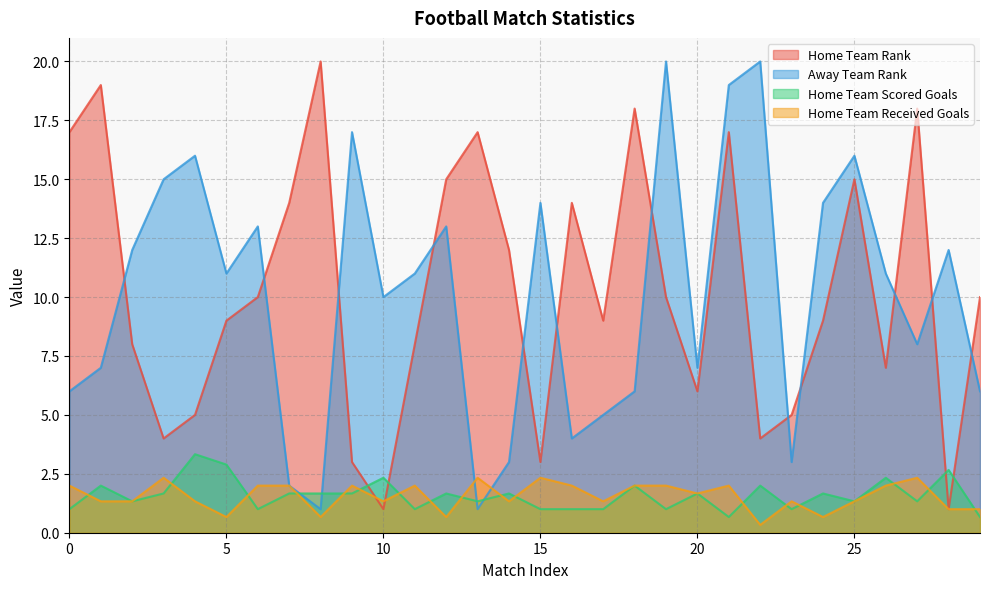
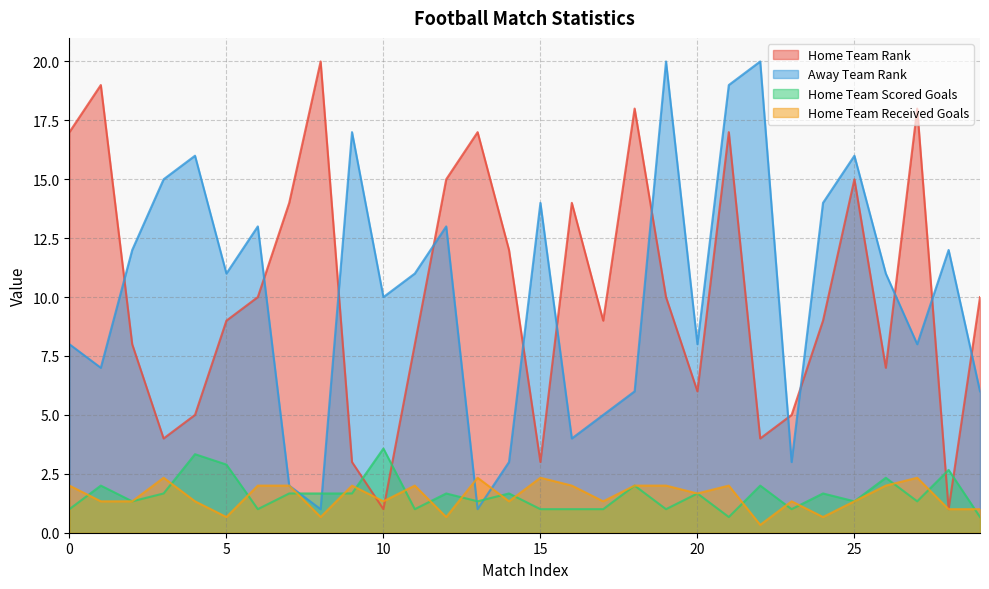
Away Team Rank, 0: 6 -> 8
Home Team Scored Goals, 10: 2.3 -> 3.6
Away Team Rank, 20: 7 -> 8
